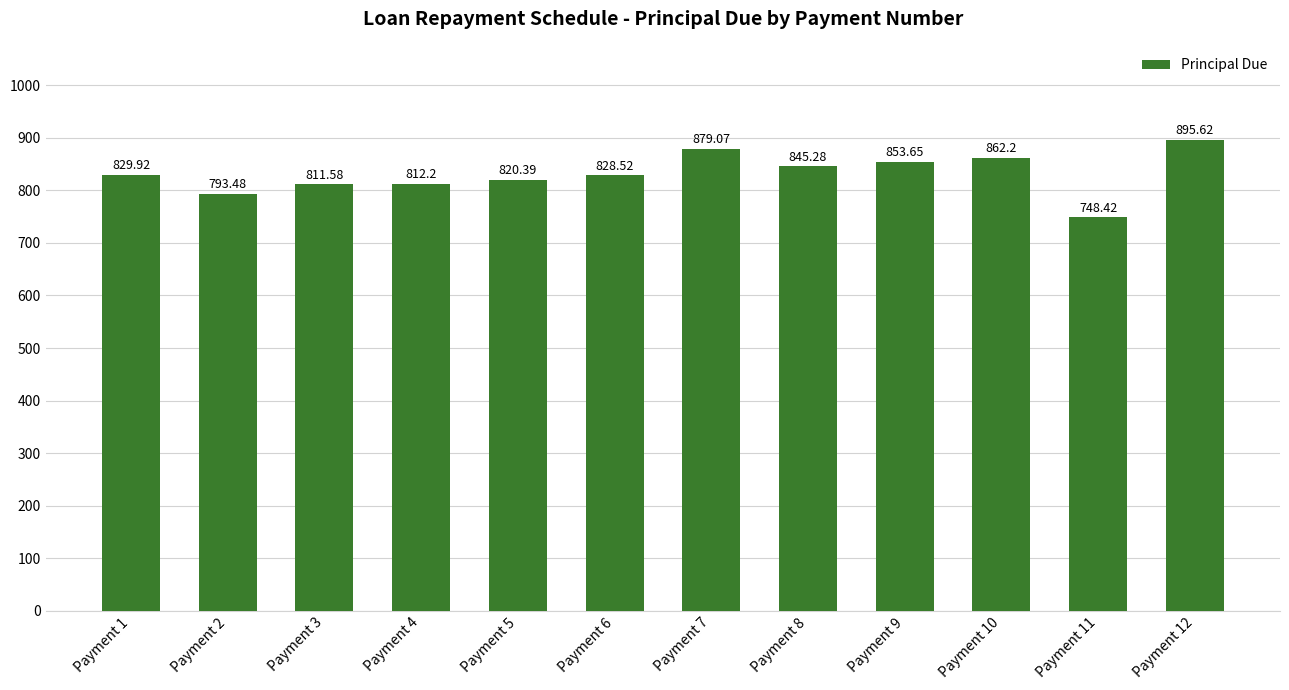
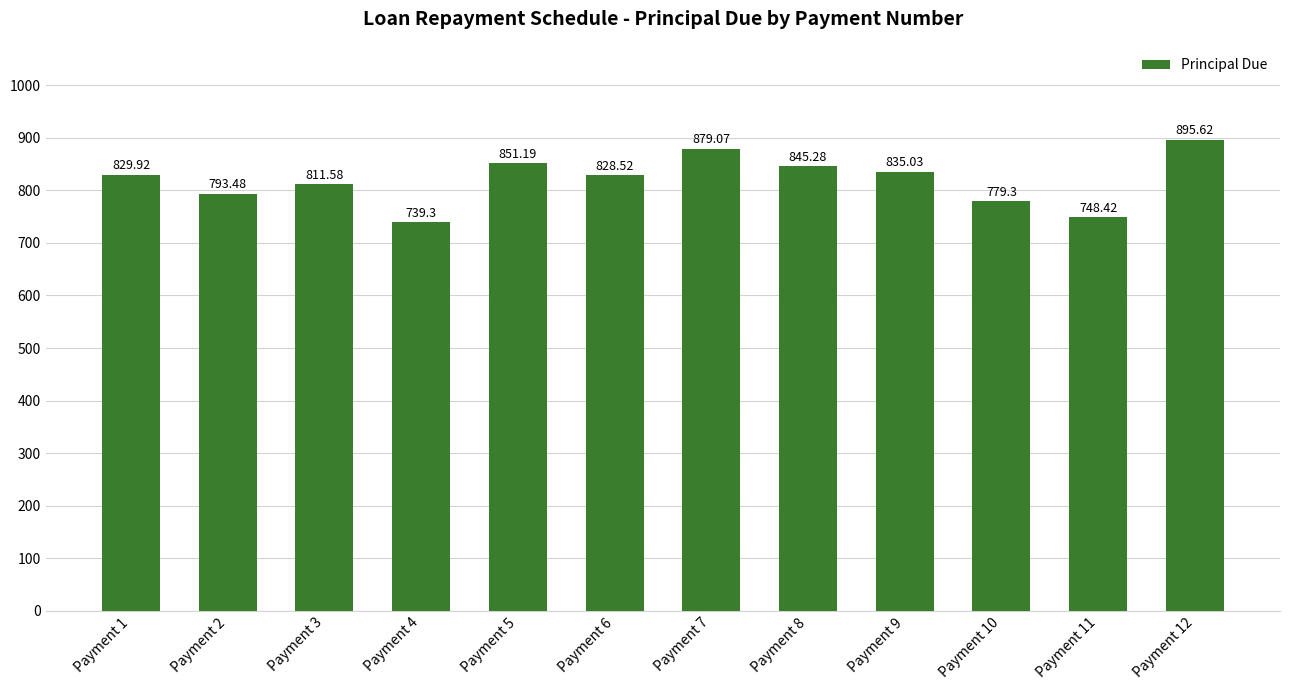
Payment 4: 812.2 -> 739.3
Payment 5: 820.39 -> 851.19
Payment 9: 853.65 -> 835.03
Payment 10: 862.2 -> 779.3
